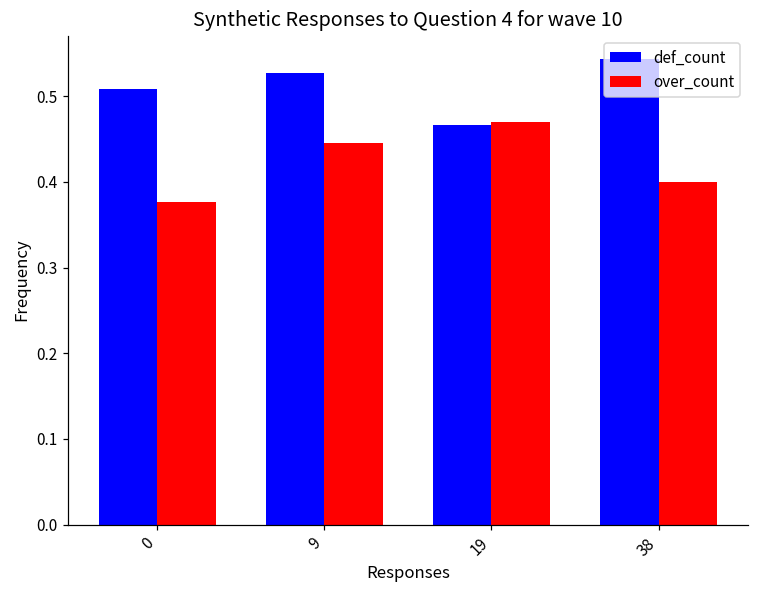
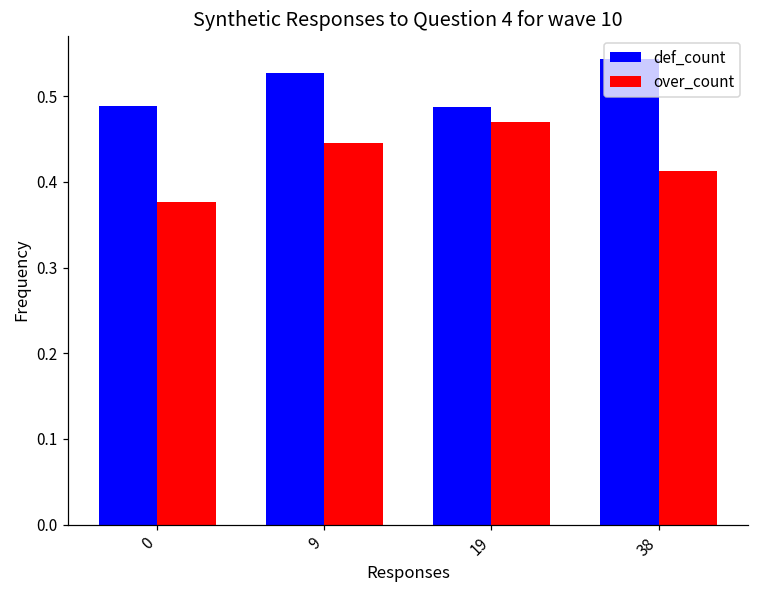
def_count, 0: 0.51 -> 0.49
def_count, 19: 0.47 -> 0.49
over_count, 38: 0.40 -> 0.41
